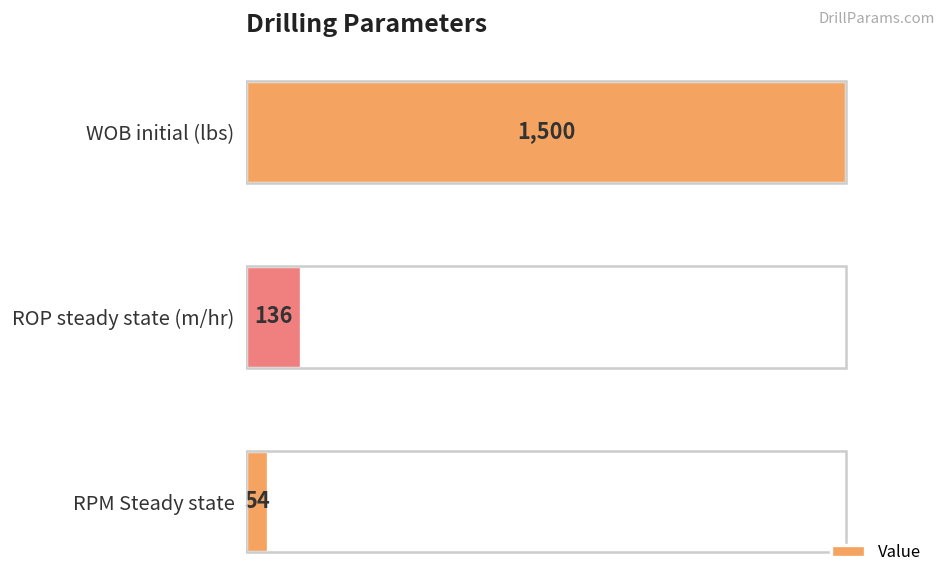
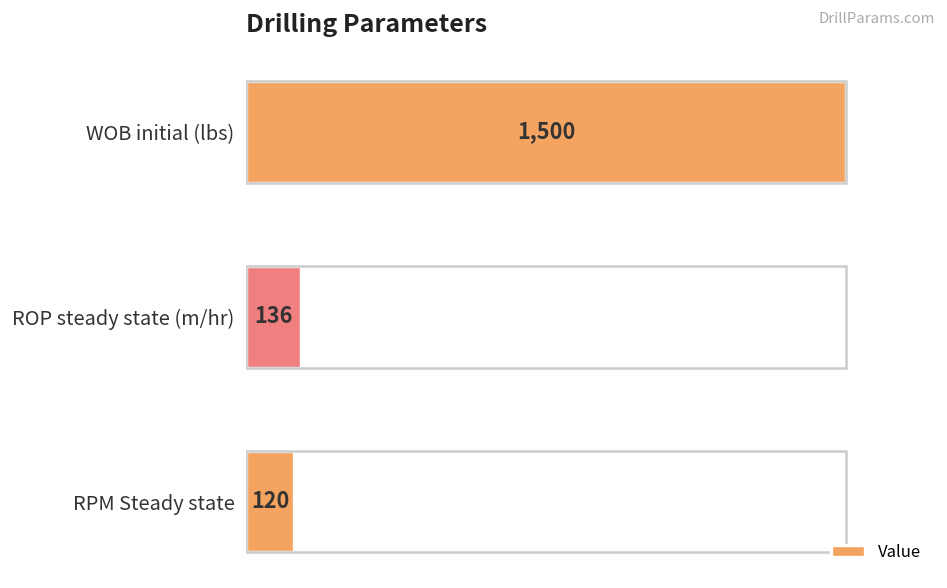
RPM Steady state: 54 -> 120
